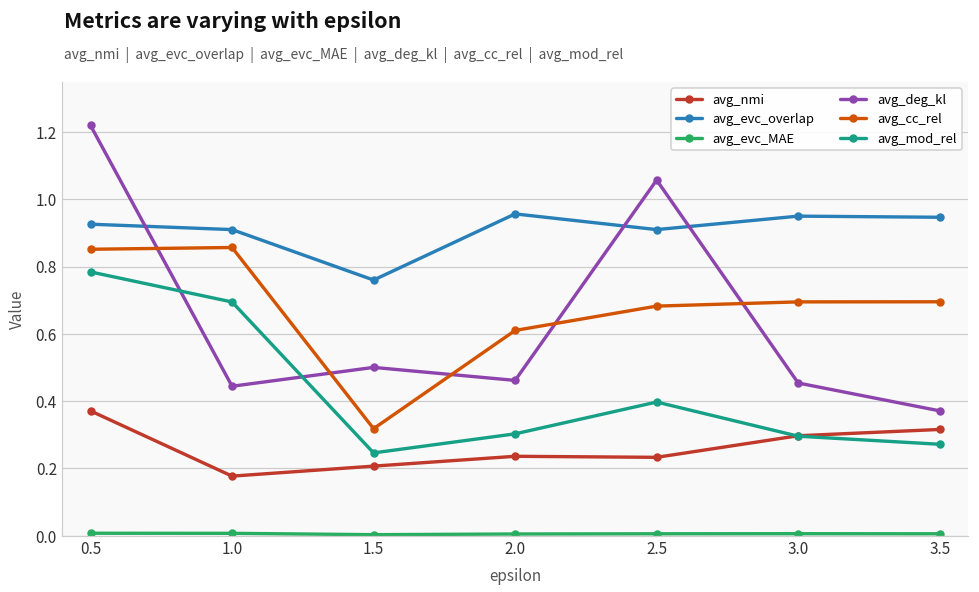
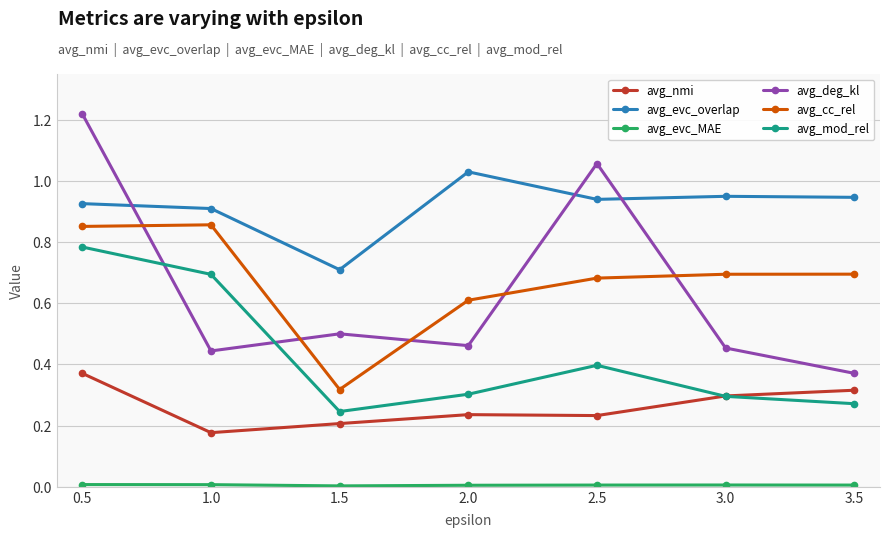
avg_evc_overlap, 1.5: 0.76 -> 0.71
avg_evc_overlap, 2.0: 0.96 -> 1.03
avg_evc_overlap, 2.5: 0.91 -> 0.94
